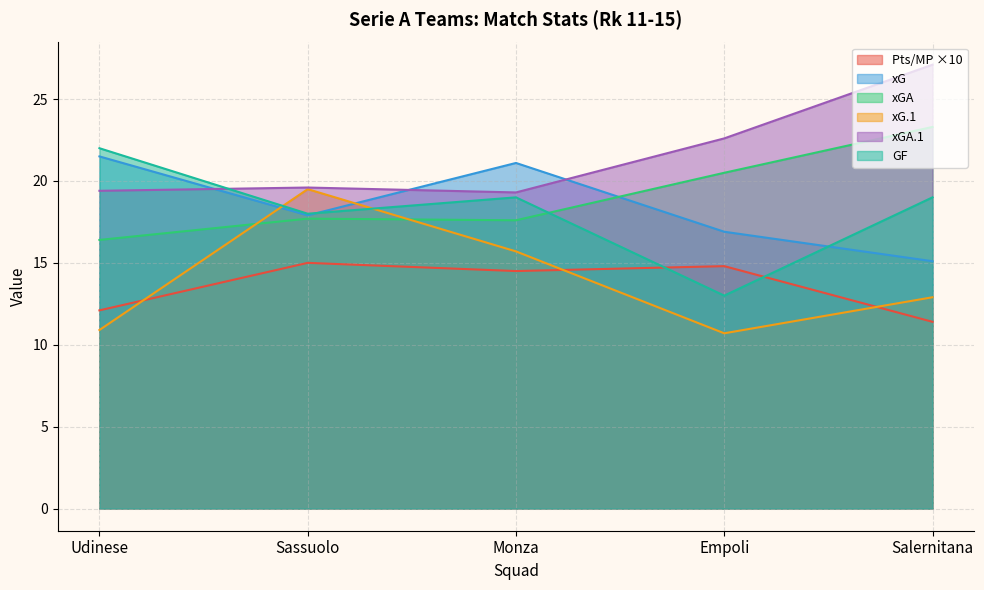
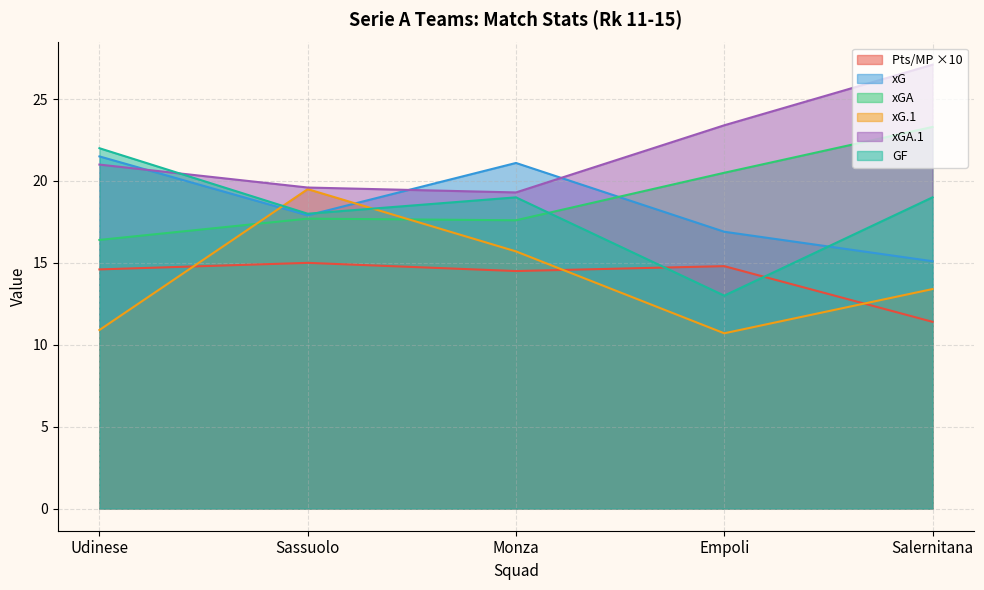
Pts/MP ×10, Udinese: 12.1 -> 14.6
xGA.1, Udinese: 19.4 -> 21.0
xGA.1, Empoli: 22.6 -> 23.4
xG.1, Salernitana: 12.9 -> 13.4
